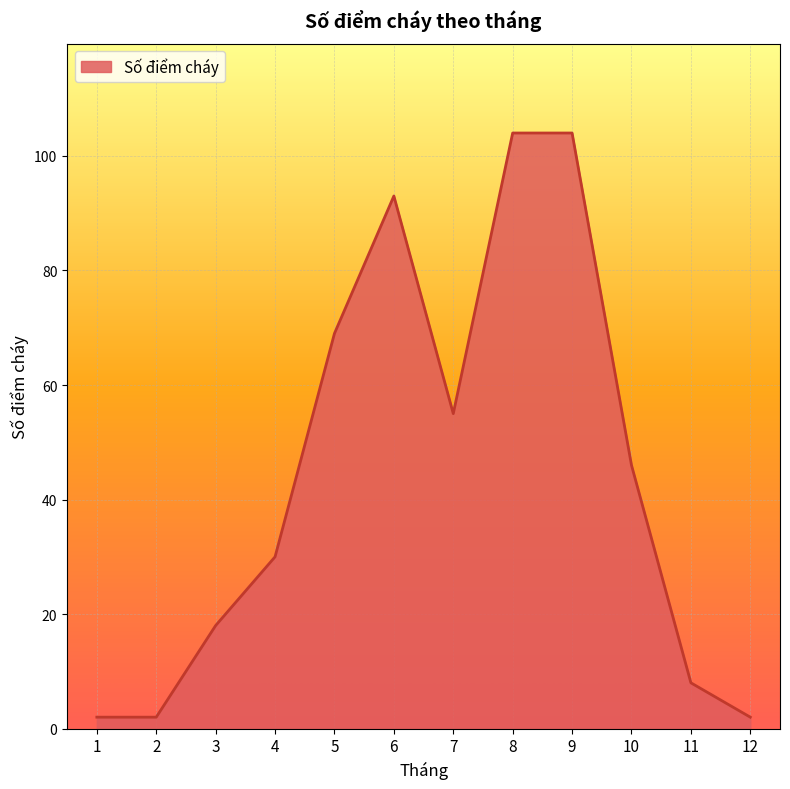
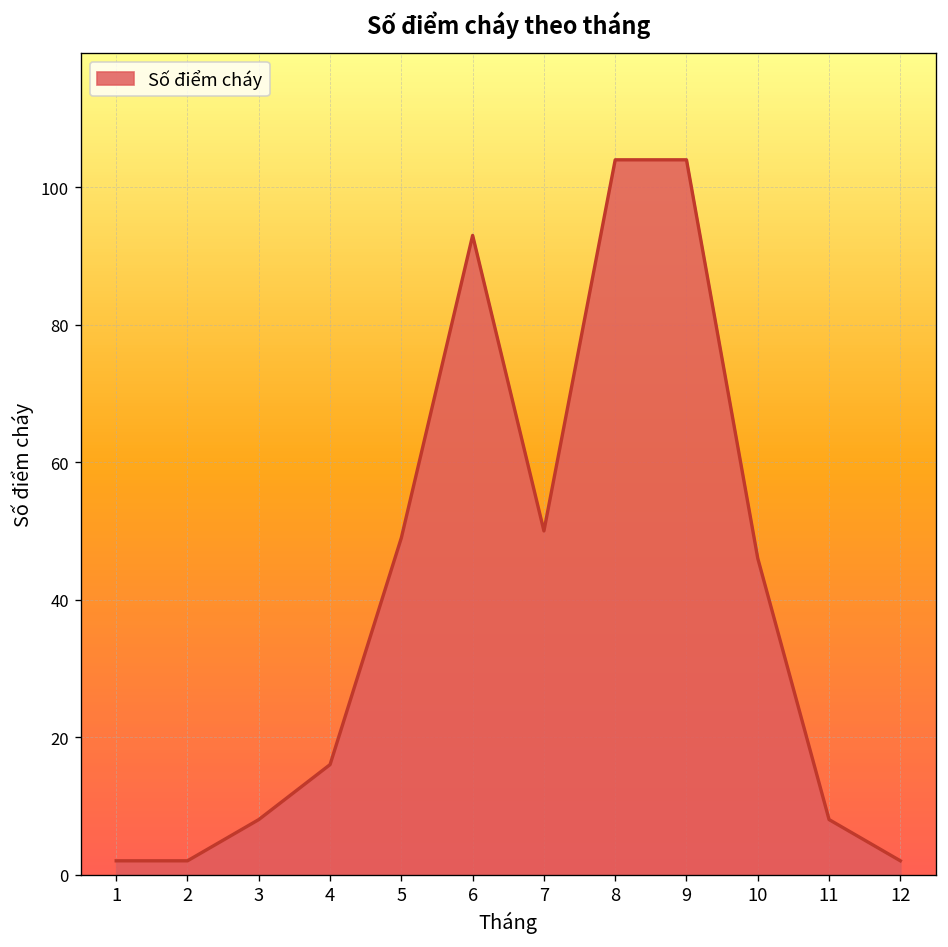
3: 18 -> 8
4: 30 -> 16
5: 69 -> 49
7: 55 -> 50
